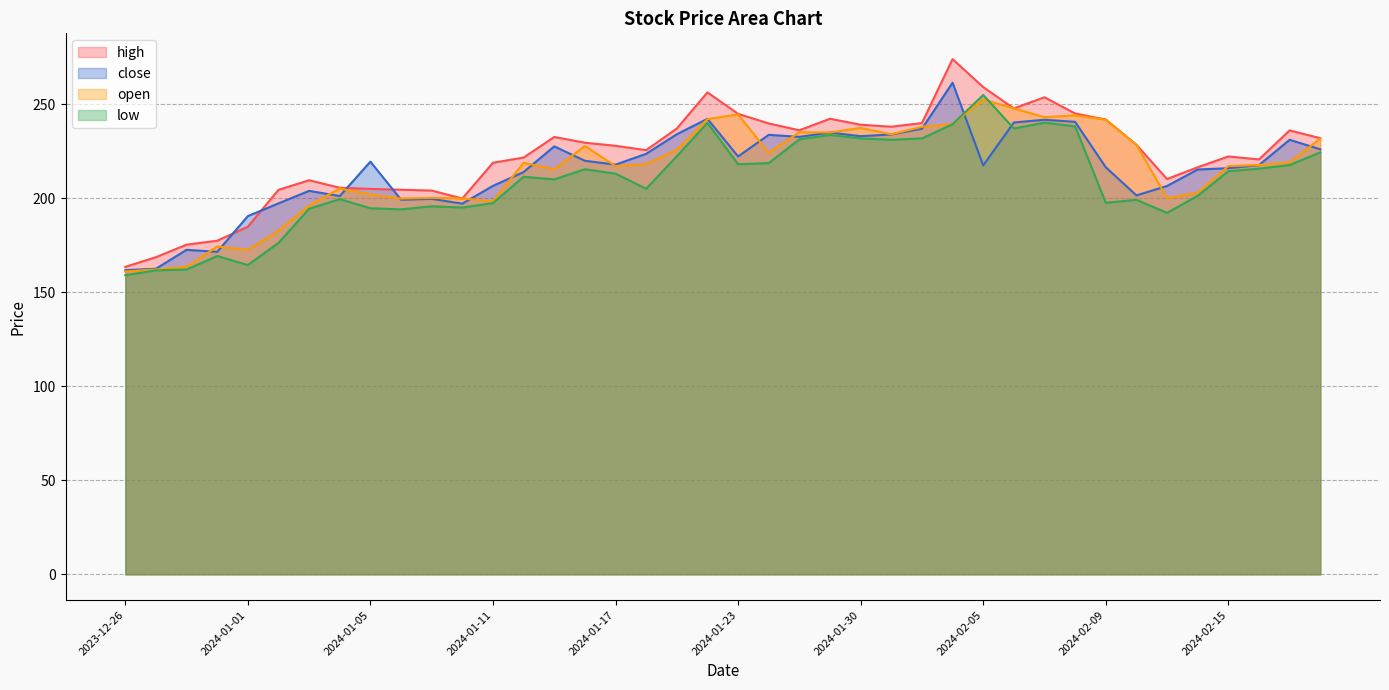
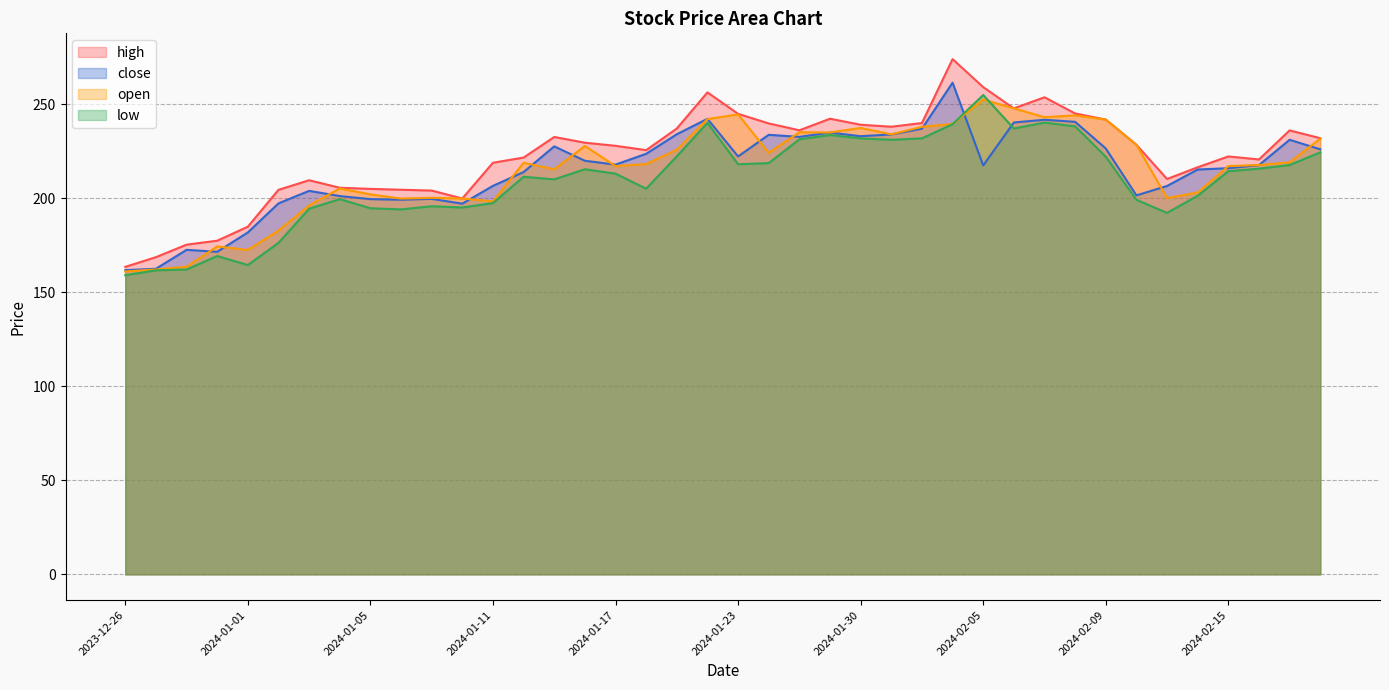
close, 2024-01-01: 190 -> 182
close, 2024-01-05: 219 -> 199
close, 2024-02-09: 216 -> 226
low, 2024-02-09: 198 -> 222
